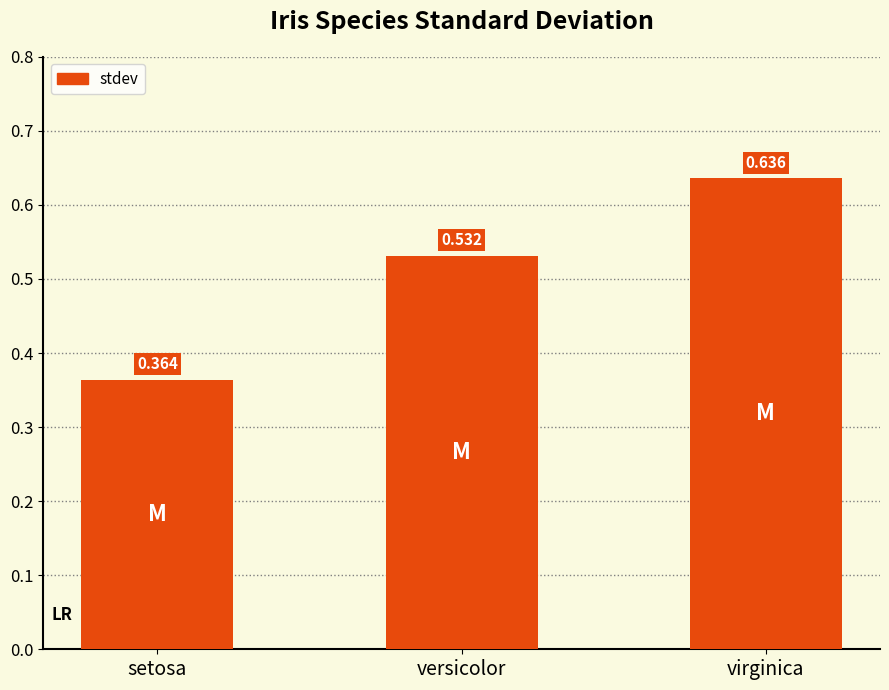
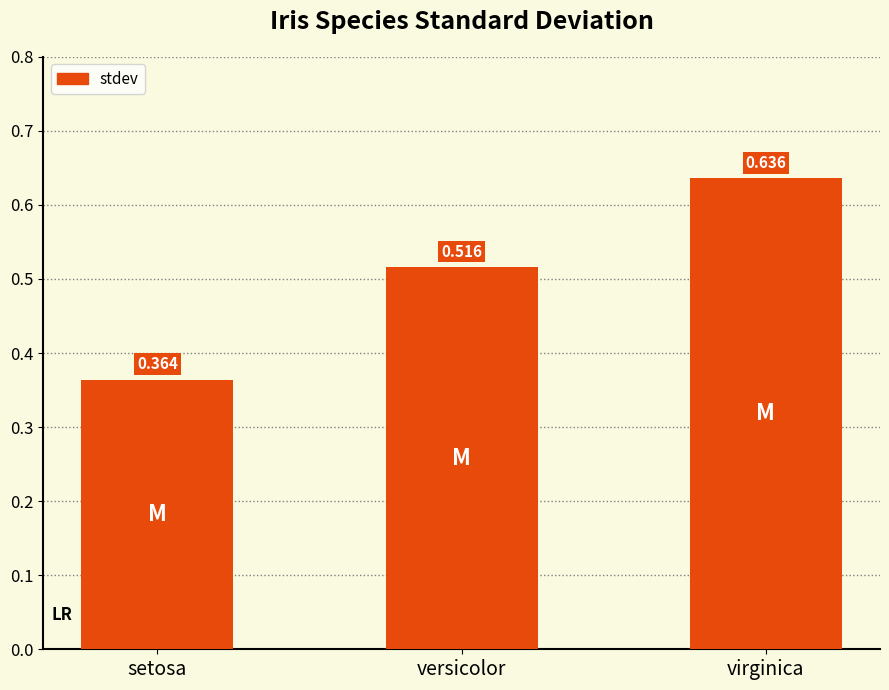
versicolor: 0.532 -> 0.516
